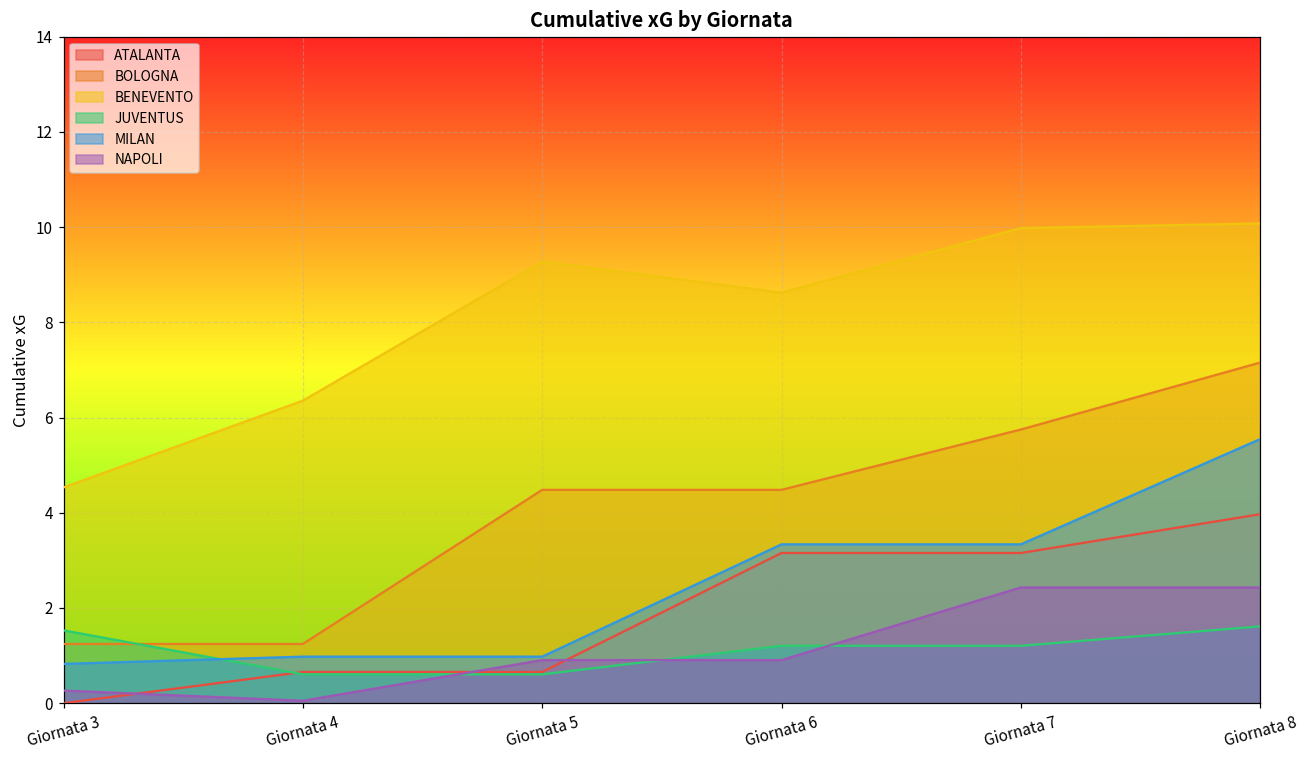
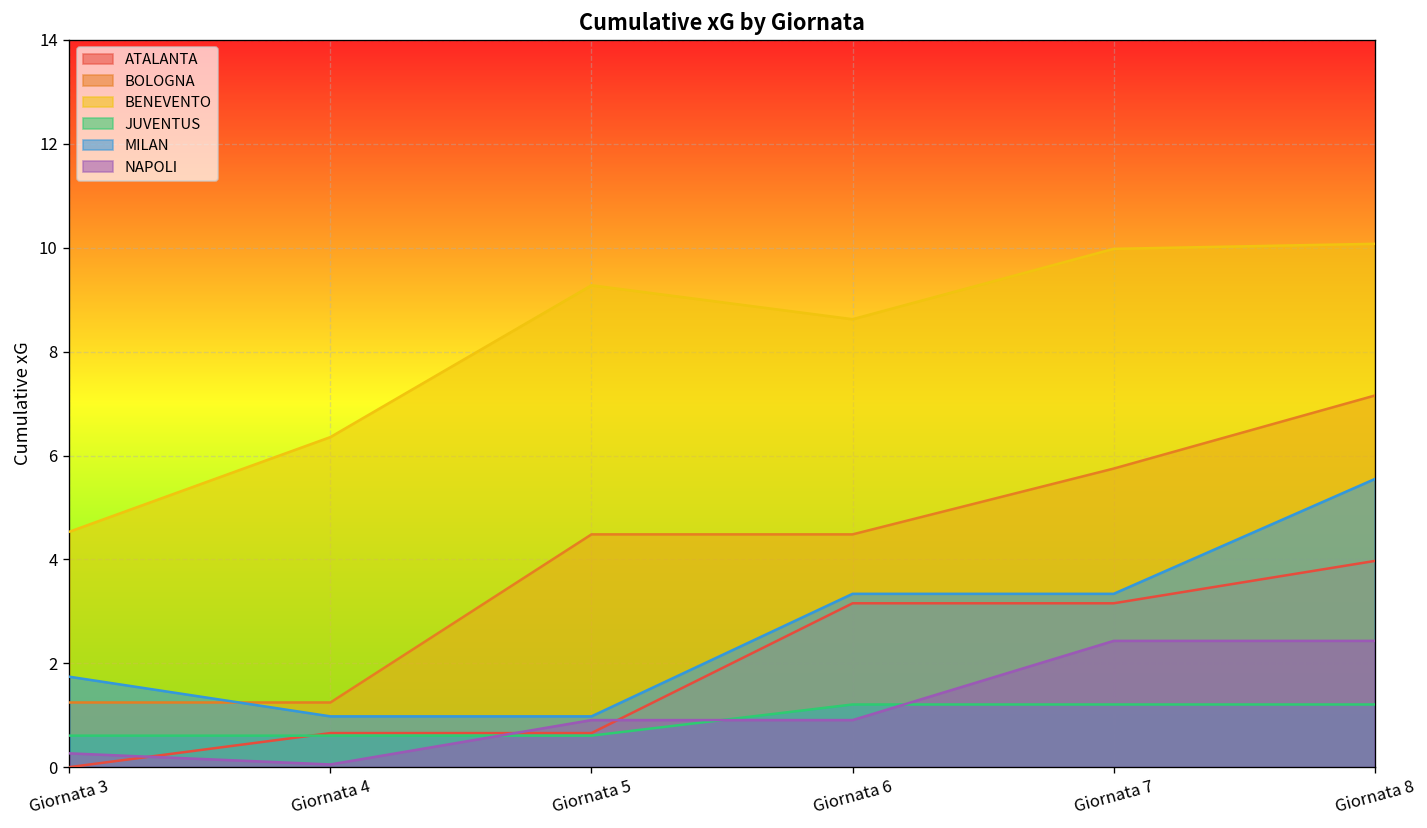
JUVENTUS, Giornata 3: 1.5 -> 0.6
MILAN, Giornata 3: 0.8 -> 1.7
JUVENTUS, Giornata 8: 1.6 -> 1.2
